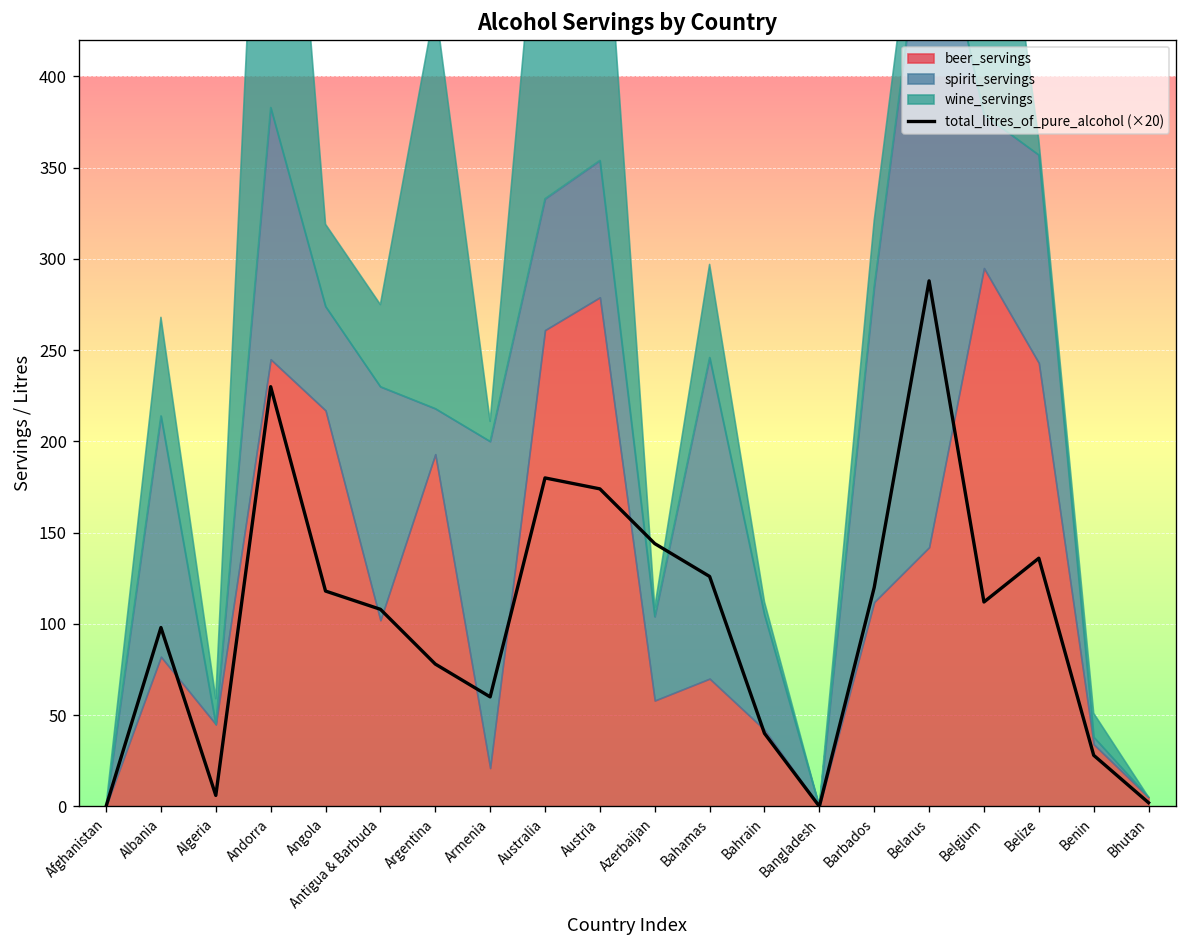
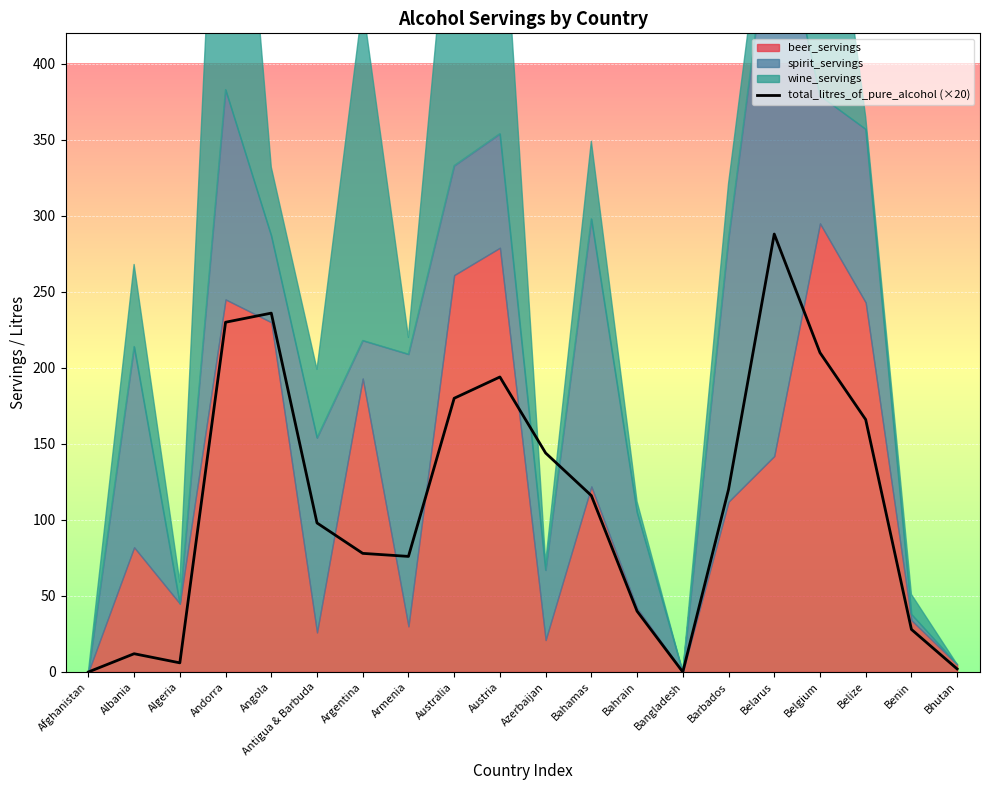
total_litres_of_pure_alcohol (×20), Albania: 98 -> 12
total_litres_of_pure_alcohol (×20), Angola: 118 -> 236
beer_servings, Angola: 217 -> 230
total_litres_of_pure_alcohol (×20), Antigua & Barbuda: 108 -> 98
beer_servings, Antigua & Barbuda: 102 -> 26
total_litres_of_pure_alcohol (×20), Armenia: 60 -> 76
beer_servings, Armenia: 21 -> 30
total_litres_of_pure_alcohol (×20), Austria: 174 -> 194
beer_servings, Azerbaijan: 58 -> 21
total_litres_of_pure_alcohol (×20), Bahamas: 126 -> 116
beer_servings, Bahamas: 70 -> 122
total_litres_of_pure_alcohol (×20), Belgium: 112 -> 210
total_litres_of_pure_alcohol (×20), Belize: 136 -> 166
